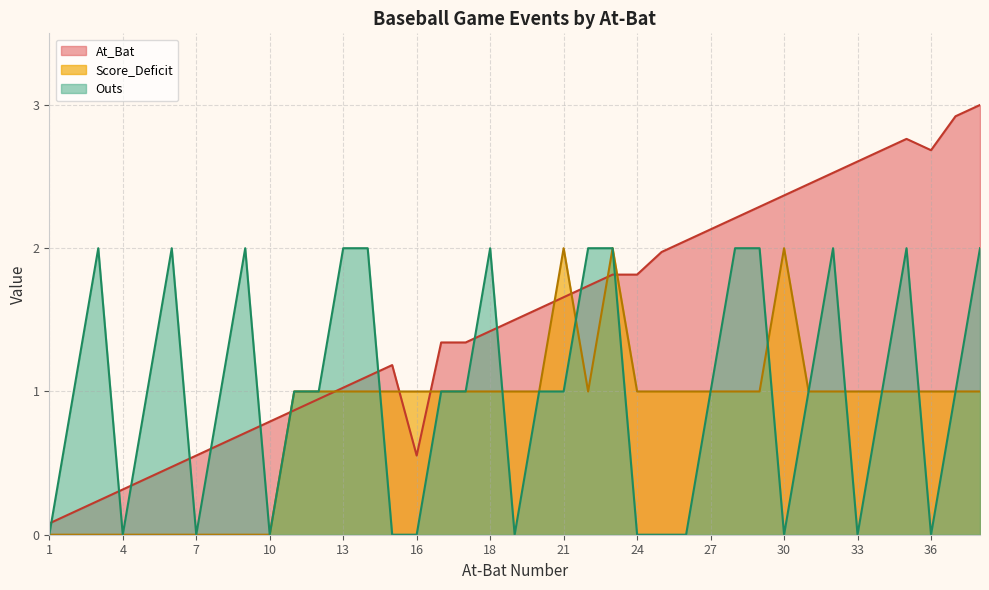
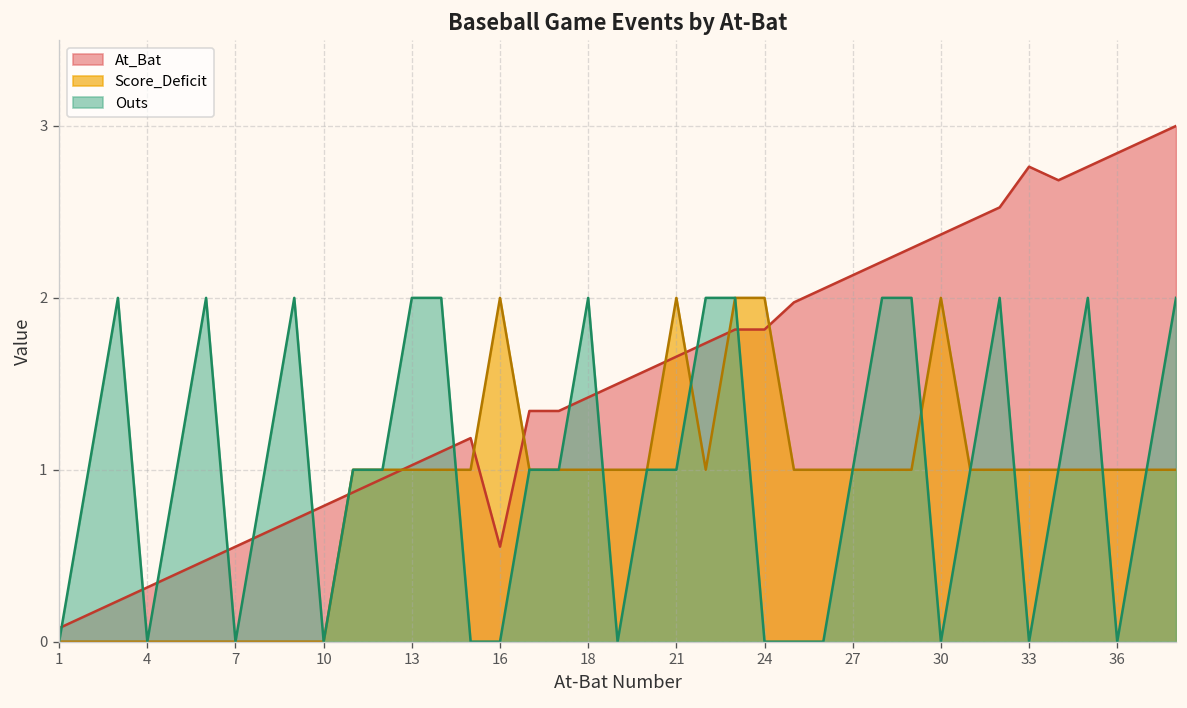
Score_Deficit, 16: 1 -> 2
Score_Deficit, 24: 1 -> 2
At_Bat, 33: 2.61 -> 2.76
At_Bat, 36: 2.68 -> 2.84
